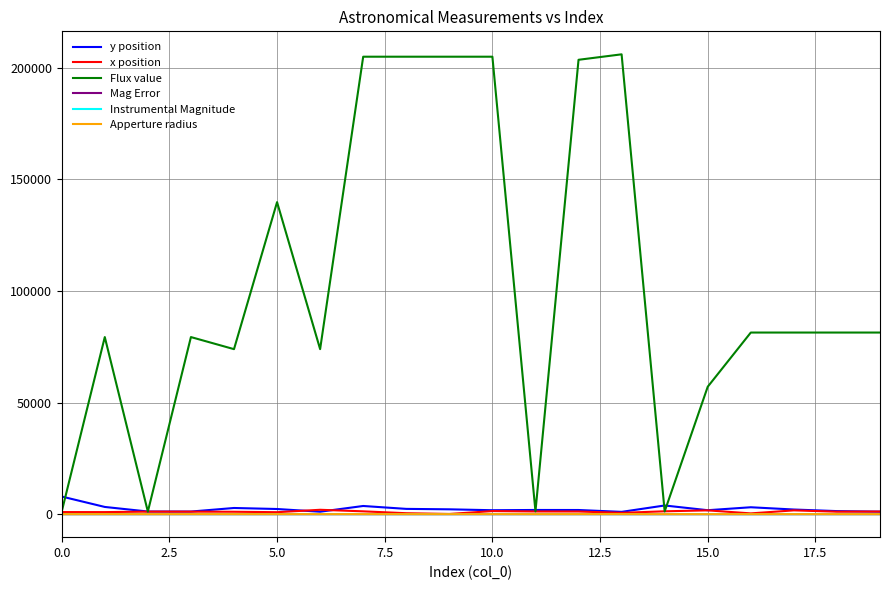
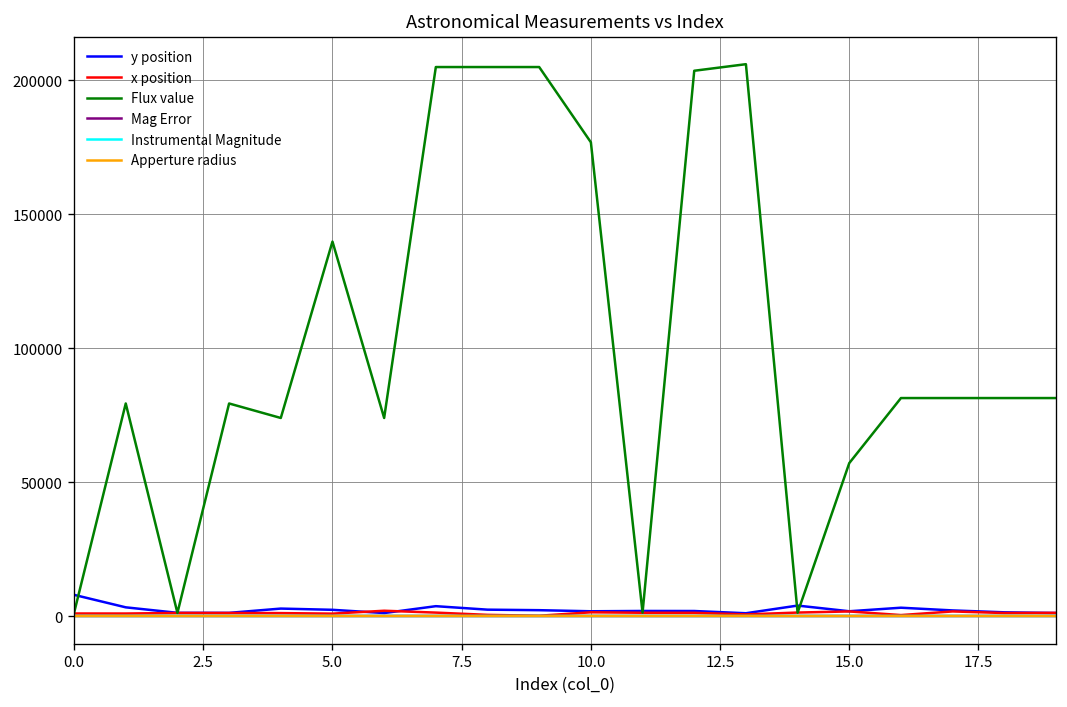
Flux value, 10.0: 205000 -> 177000
